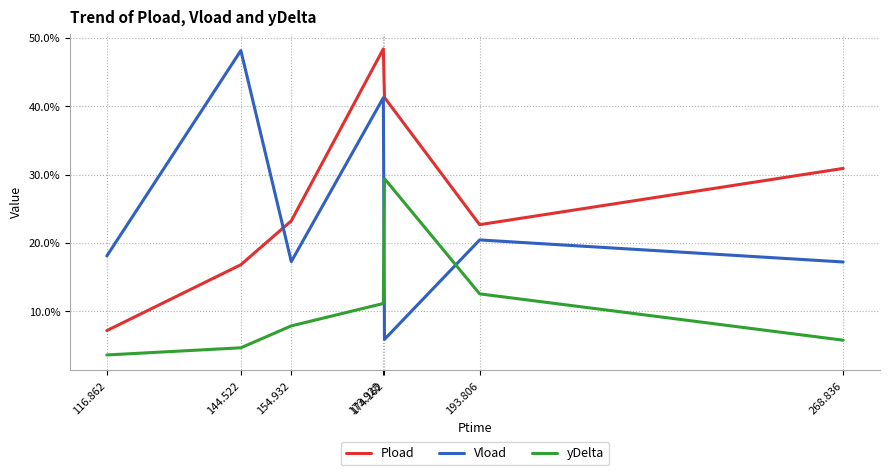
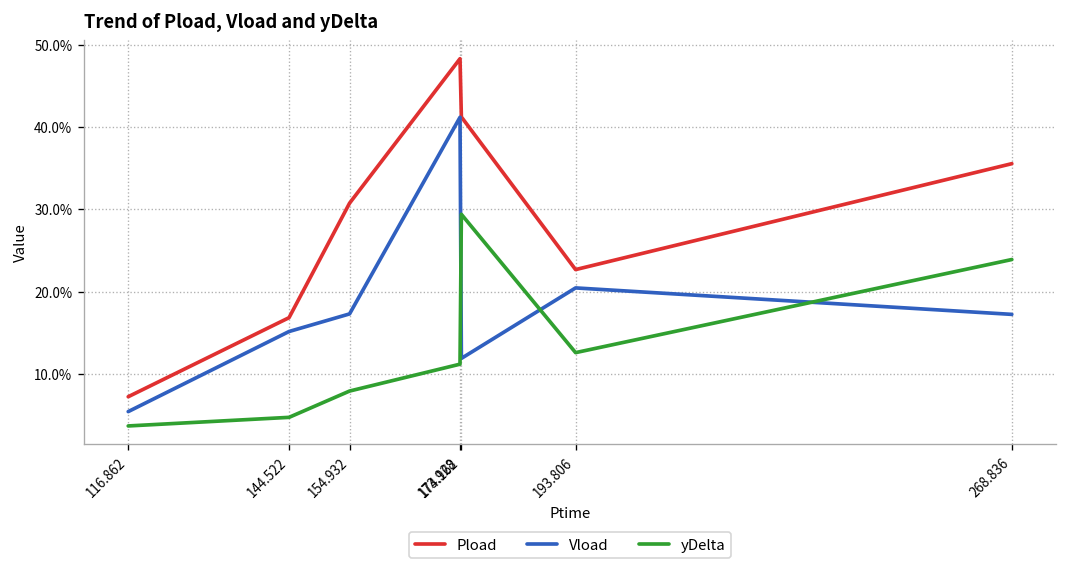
Vload, 116.862: 18% -> 5%
Vload, 144.522: 48% -> 15%
Pload, 154.932: 23% -> 31%
Vload, 174.162: 6% -> 12%
Pload, 268.836: 31% -> 36%
yDelta, 268.836: 6% -> 24%
